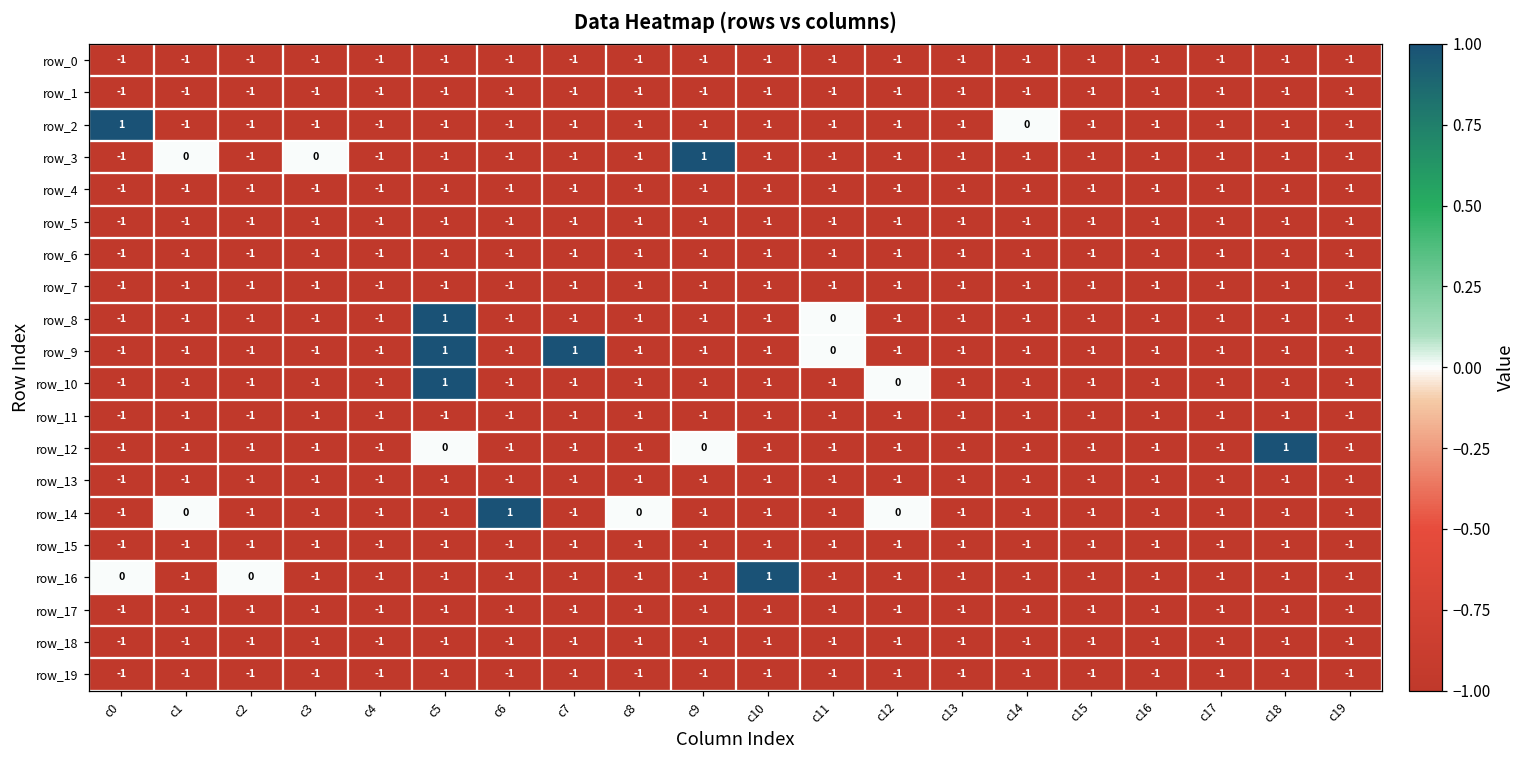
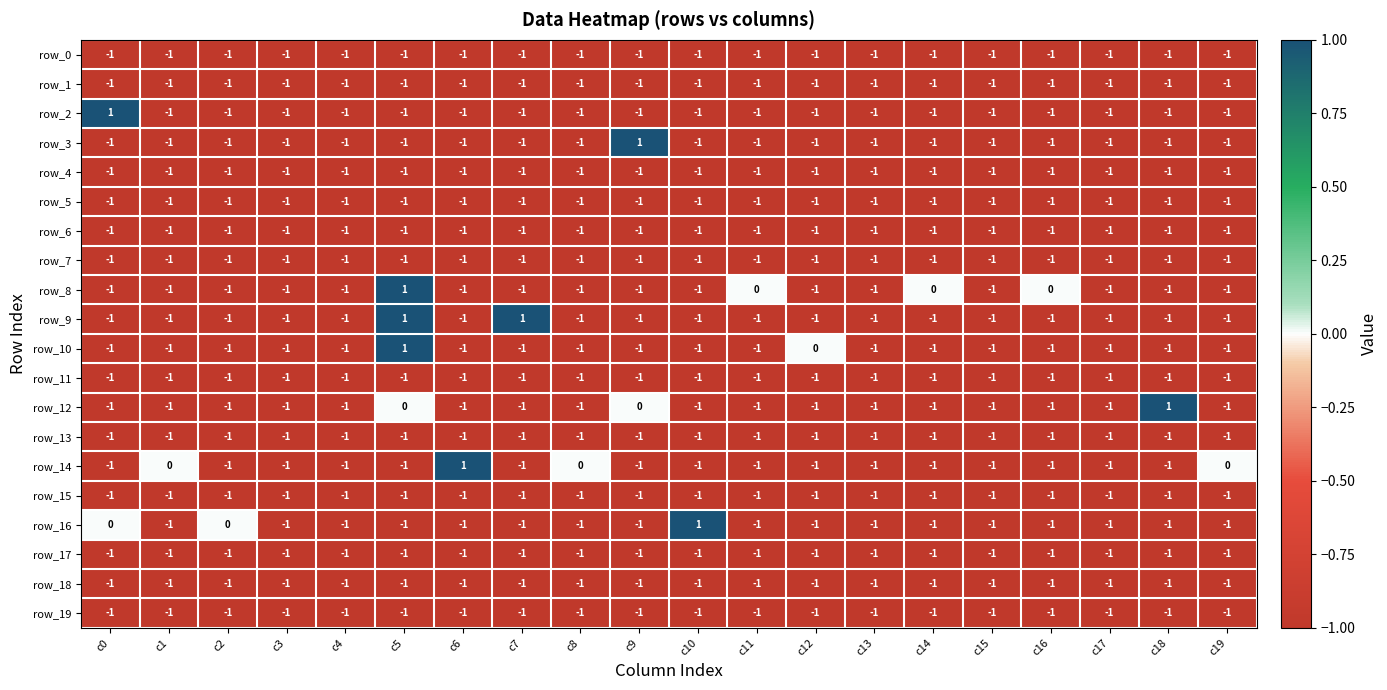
row_2, c14: 0 -> -1
row_3, c1: 0 -> -1
row_3, c3: 0 -> -1
row_8, c14: -1 -> 0
row_8, c16: -1 -> 0
row_9, c11: 0 -> -1
row_14, c12: 0 -> -1
row_14, c19: -1 -> 0
